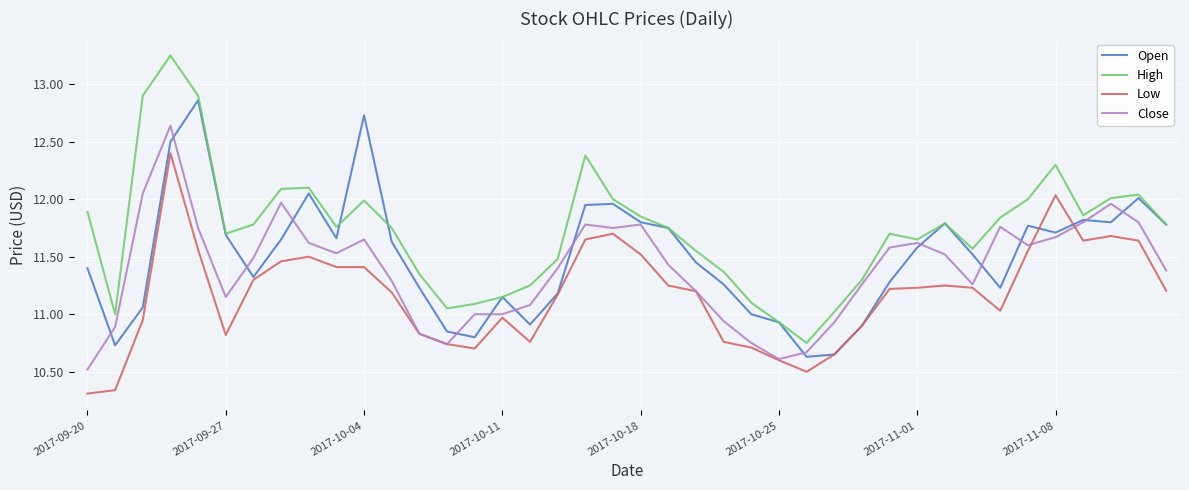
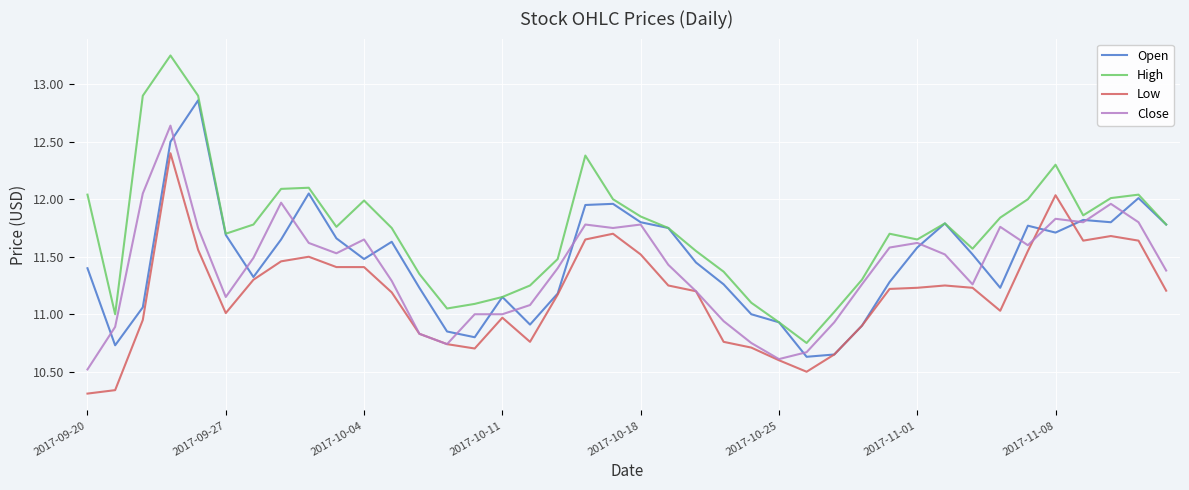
High, 2017-09-20: 11.89 -> 12.04
Low, 2017-09-27: 10.82 -> 11.01
Open, 2017-10-04: 12.73 -> 11.48
Close, 2017-11-08: 11.67 -> 11.83
